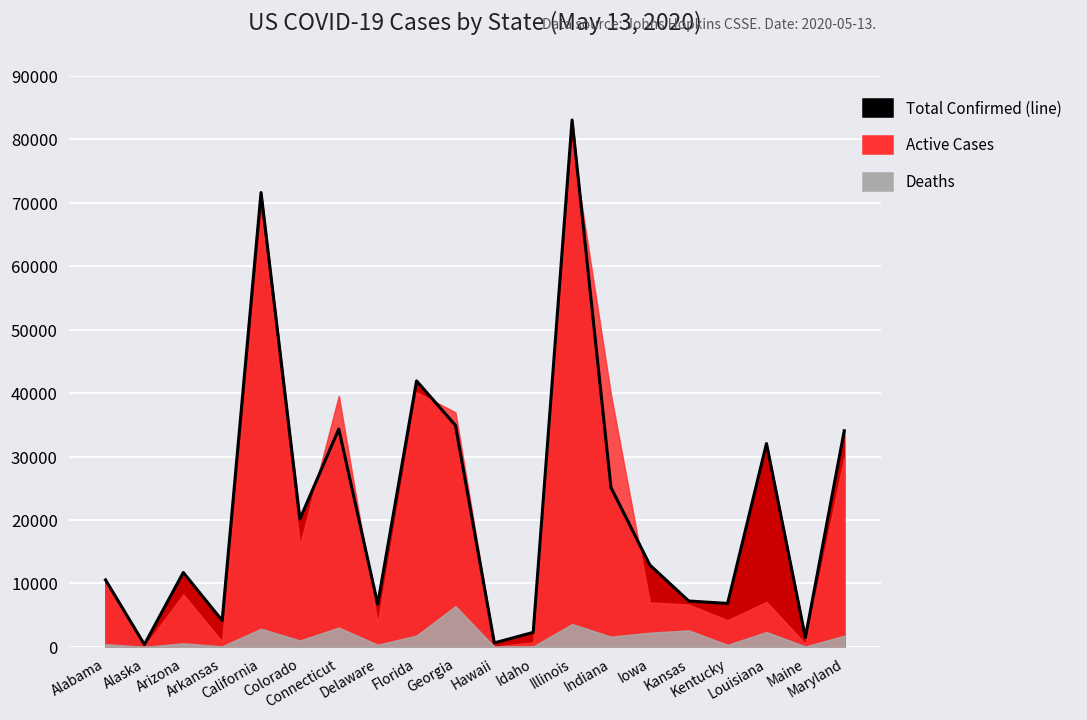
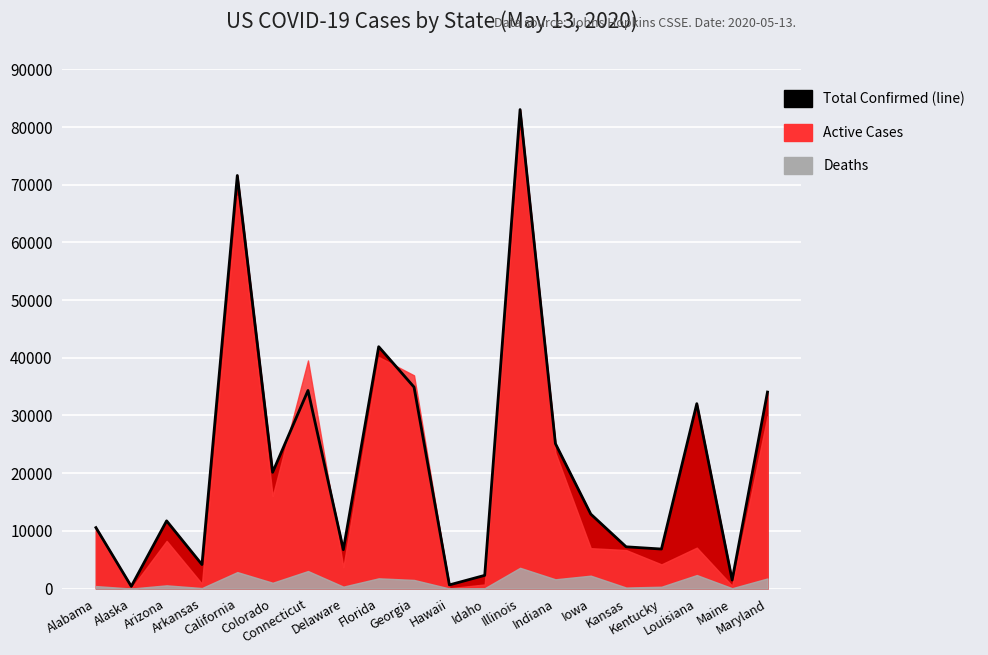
Deaths, Georgia: 6000 -> 1000
Active Cases, Indiana: 40000 -> 24000
Deaths, Kansas: 3000 -> 0
